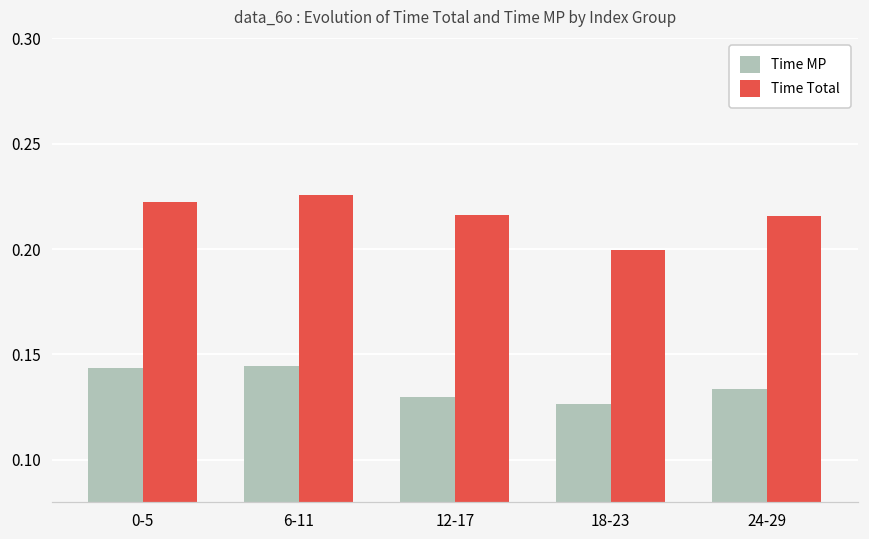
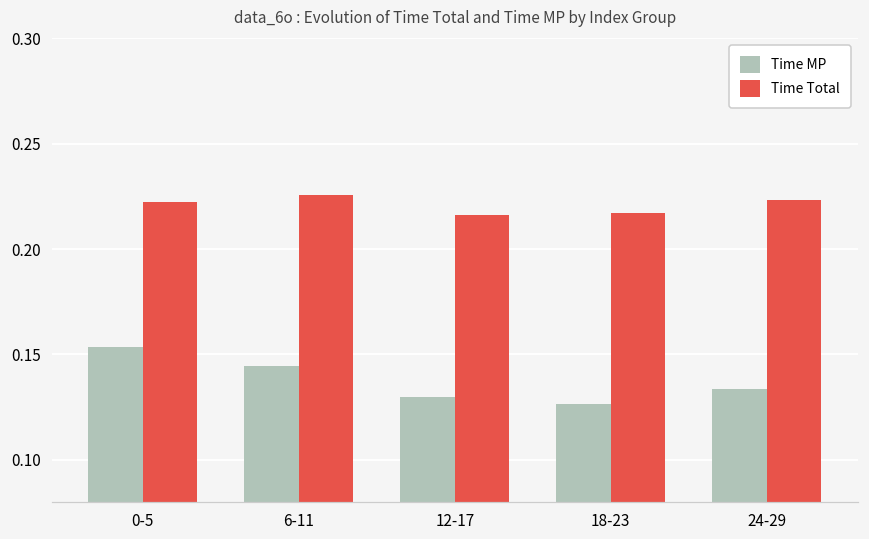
Time MP, 0-5: 0.144 -> 0.153
Time Total, 18-23: 0.200 -> 0.217
Time Total, 24-29: 0.216 -> 0.223
